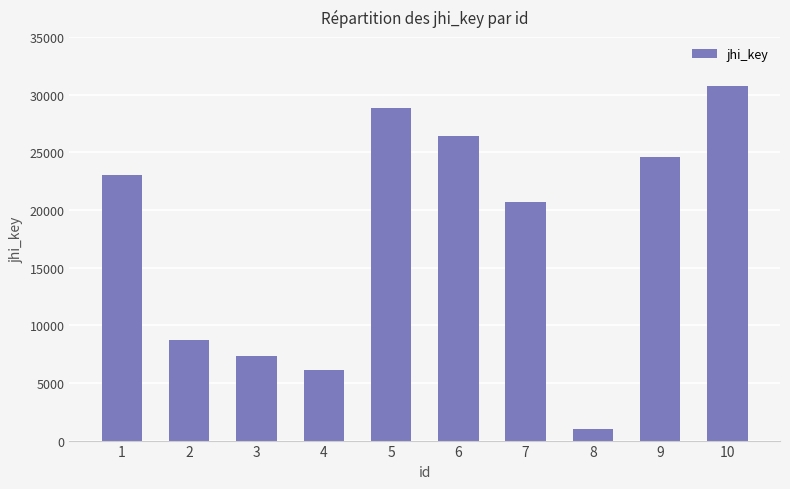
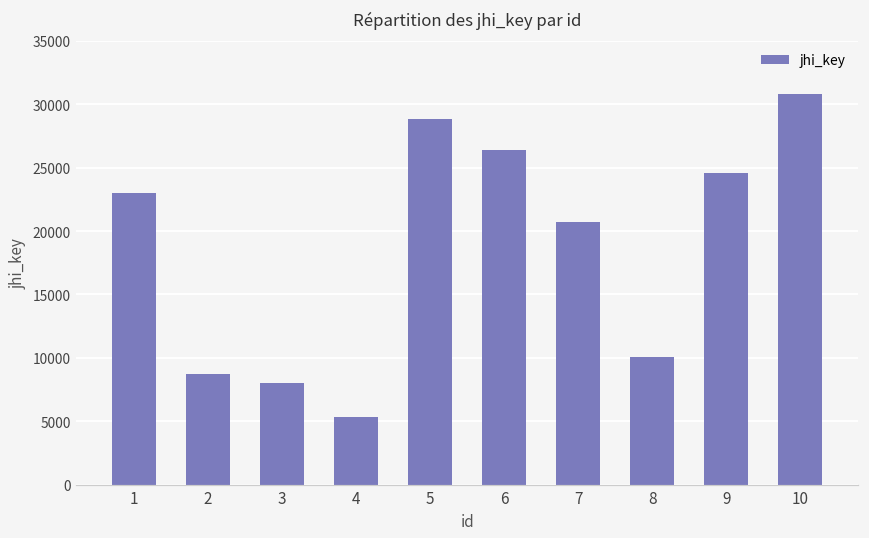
3: 7300 -> 8000
4: 6100 -> 5300
8: 1000 -> 10000
